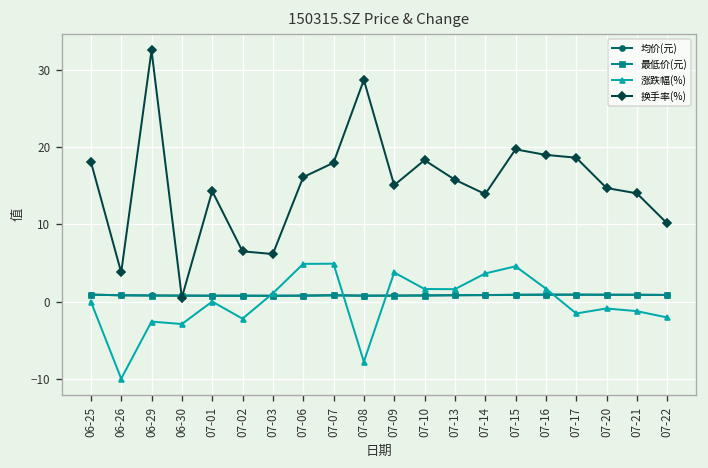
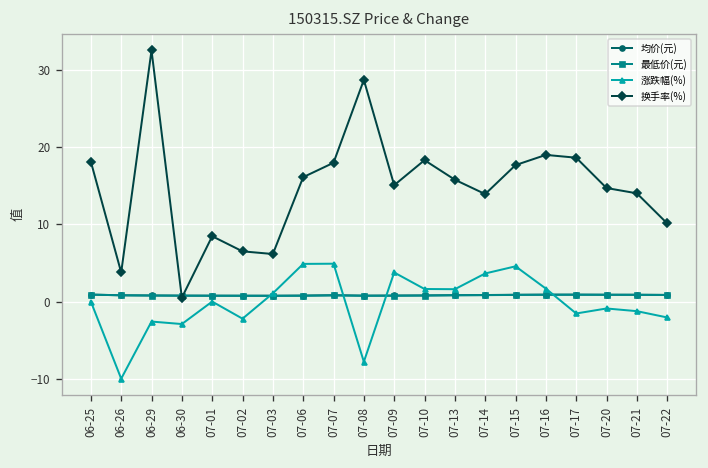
换手率(%), 07-01: 14 -> 8
换手率(%), 07-15: 20 -> 18
